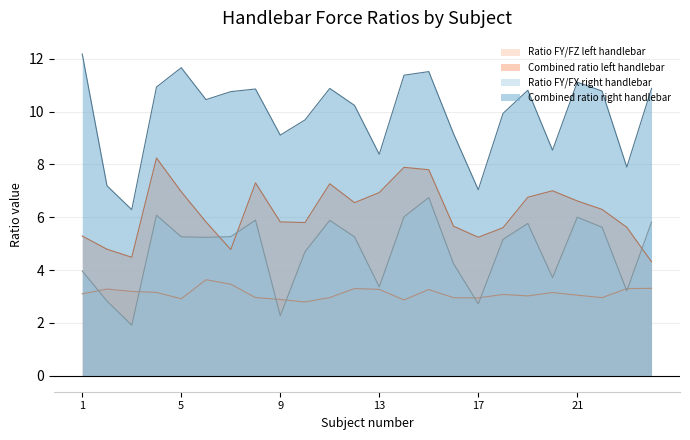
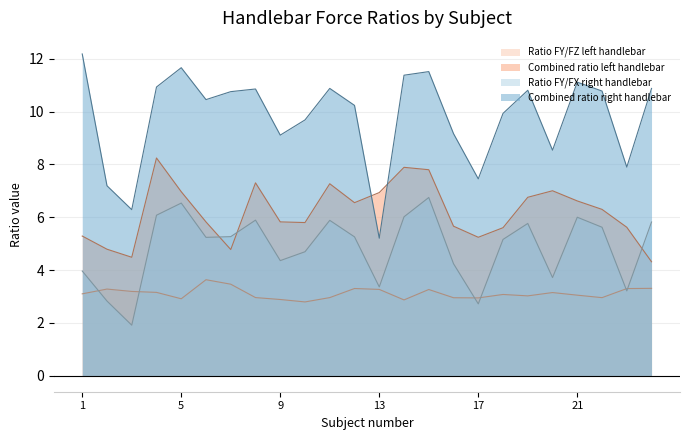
Ratio FY/FX right handlebar, 5: 5.3 -> 6.5
Ratio FY/FX right handlebar, 9: 2.3 -> 4.4
Combined ratio right handlebar, 13: 8.4 -> 5.2
Combined ratio right handlebar, 17: 7.0 -> 7.5
